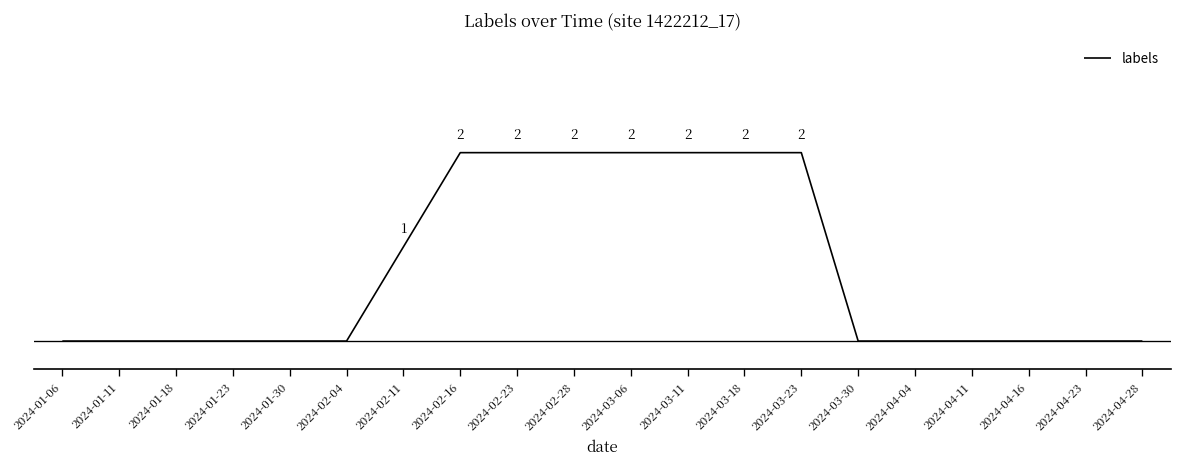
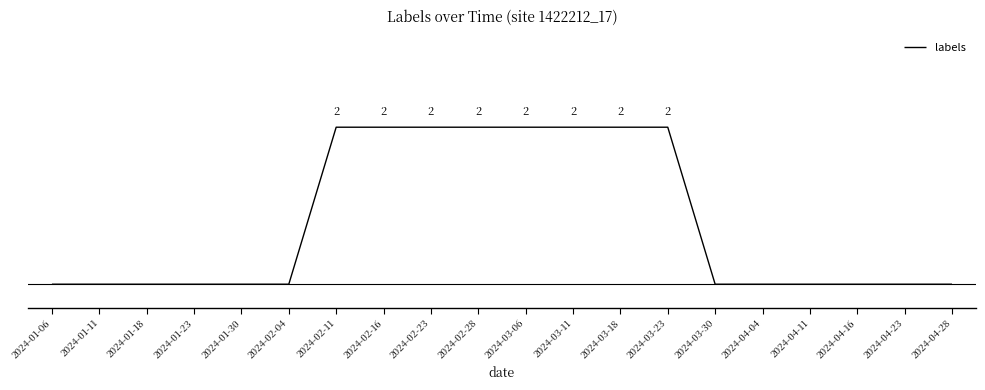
2024-02-11: 1 -> 2
